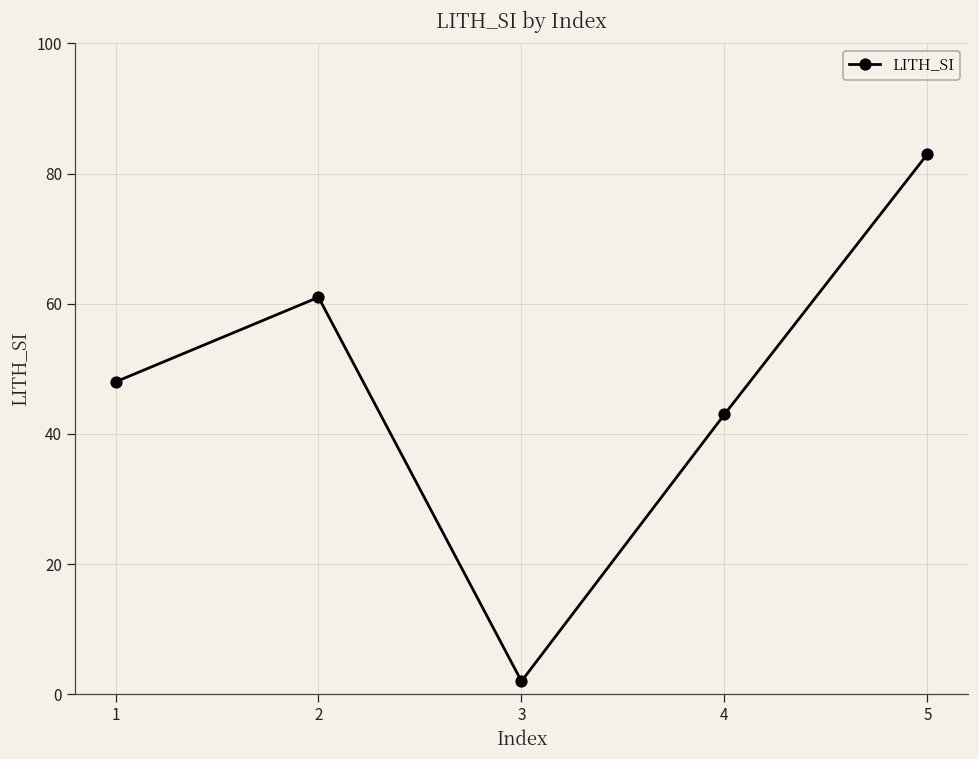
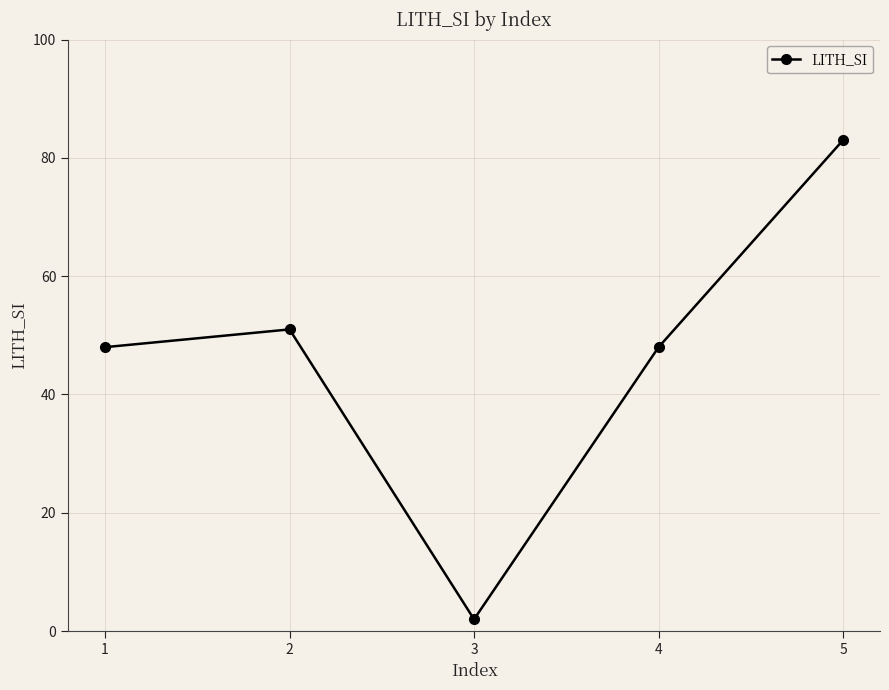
2: 61 -> 51
4: 43 -> 48
